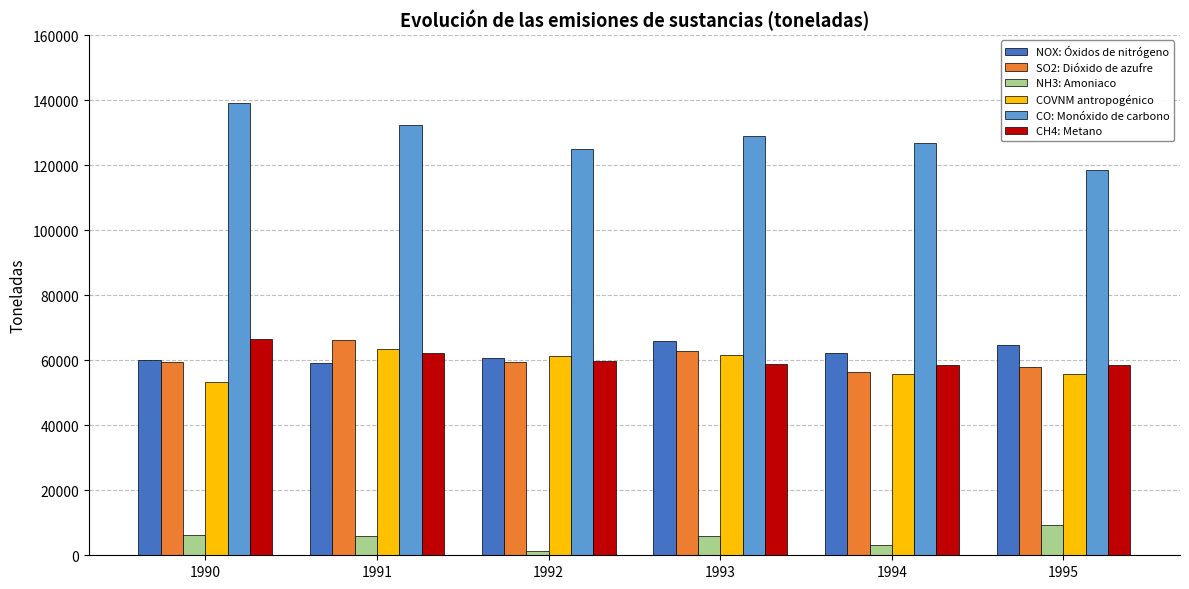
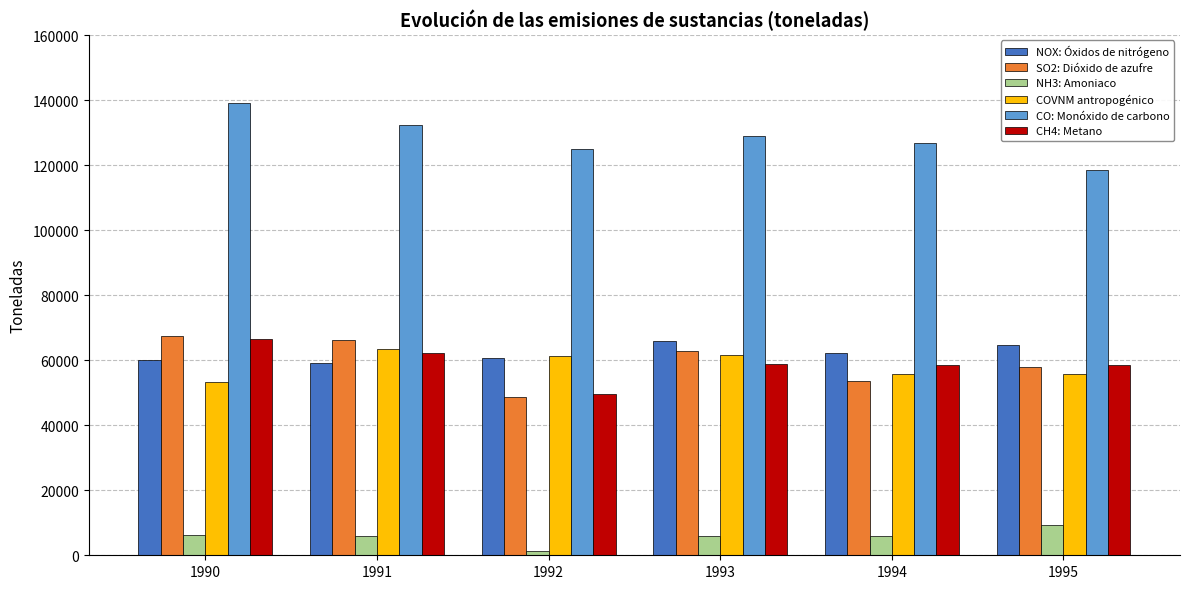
SO2: Dióxido de azufre, 1990: 60000 -> 67000
SO2: Dióxido de azufre, 1992: 59000 -> 49000
CH4: Metano, 1992: 60000 -> 49000
SO2: Dióxido de azufre, 1994: 56000 -> 54000
NH3: Amoniaco, 1994: 3000 -> 6000
